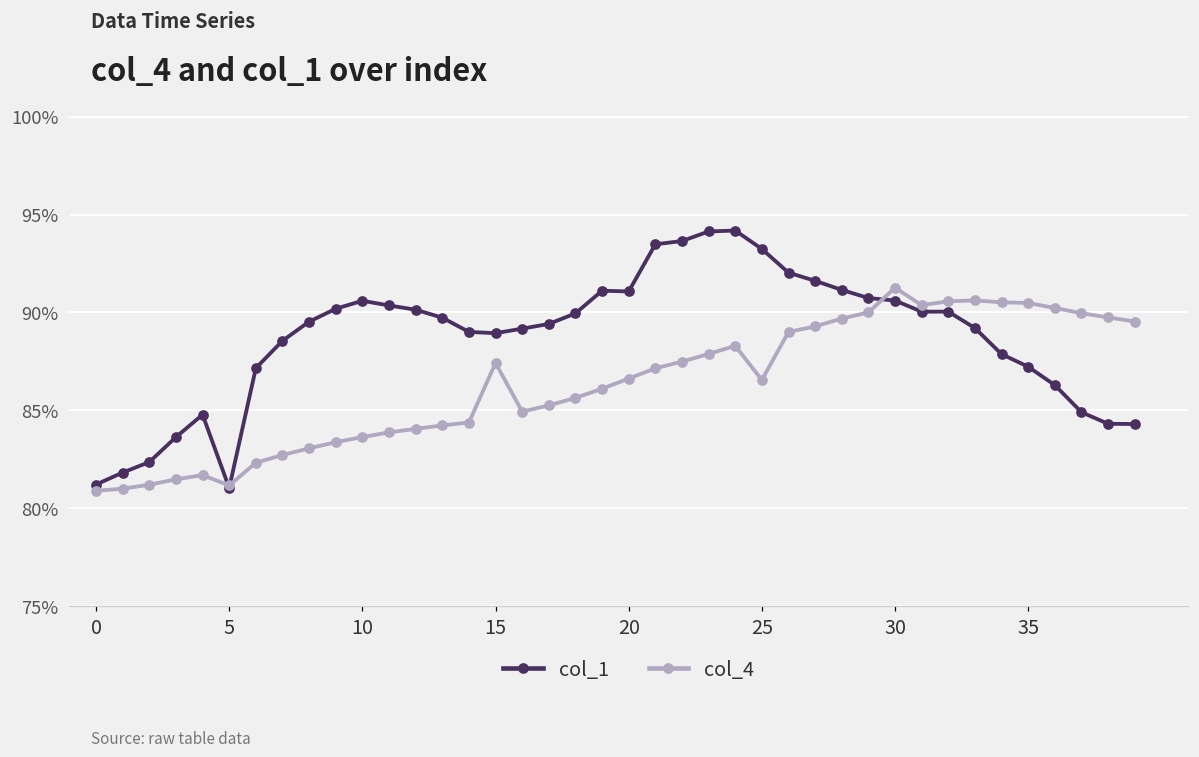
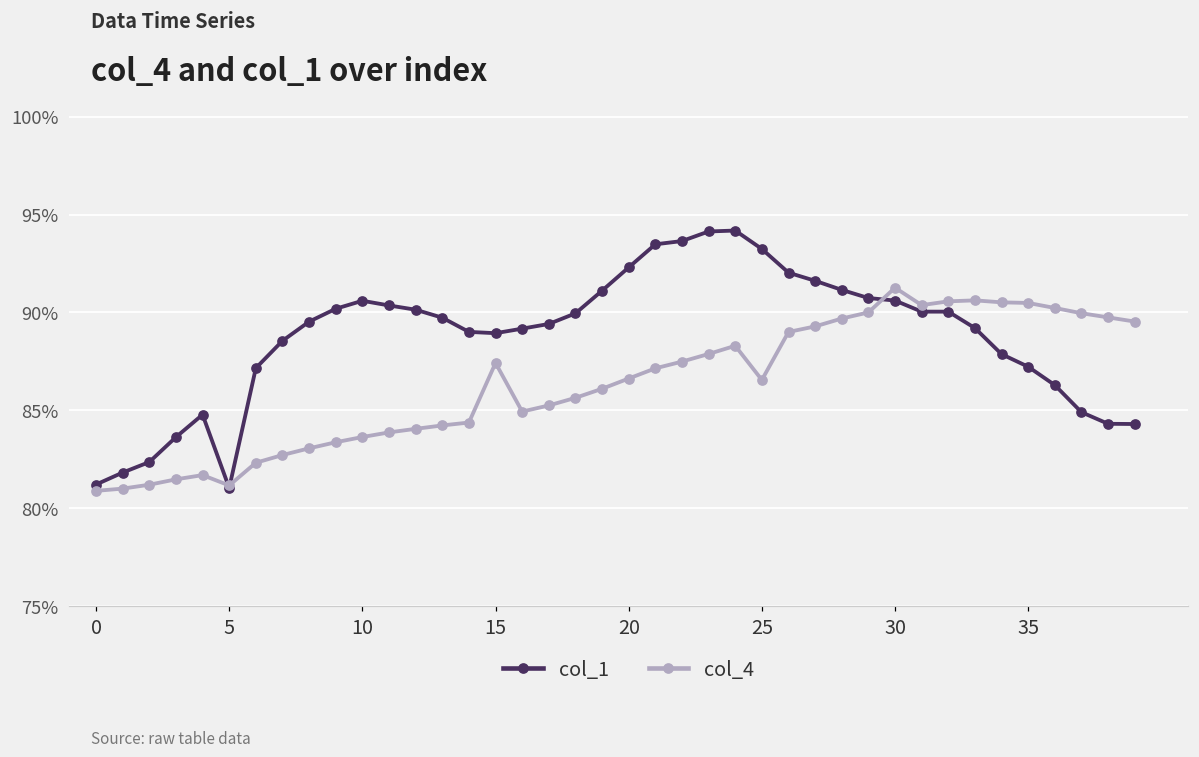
col_1, 20: 91.1% -> 92.3%
